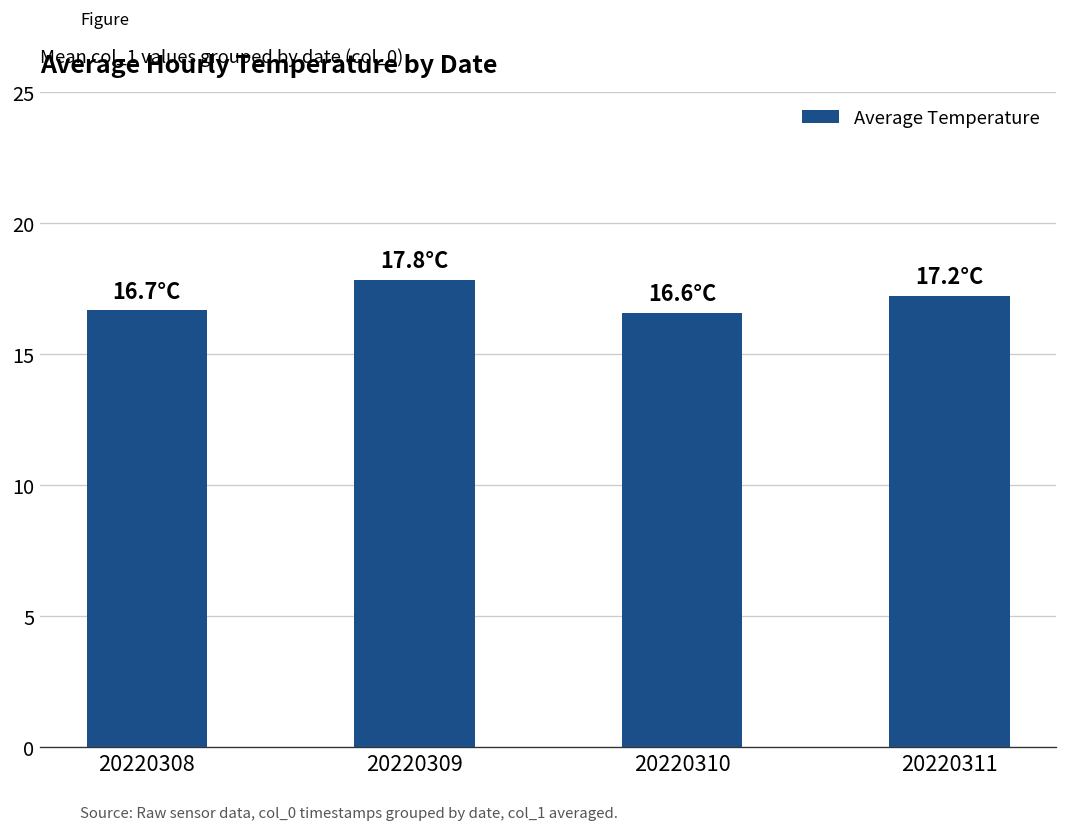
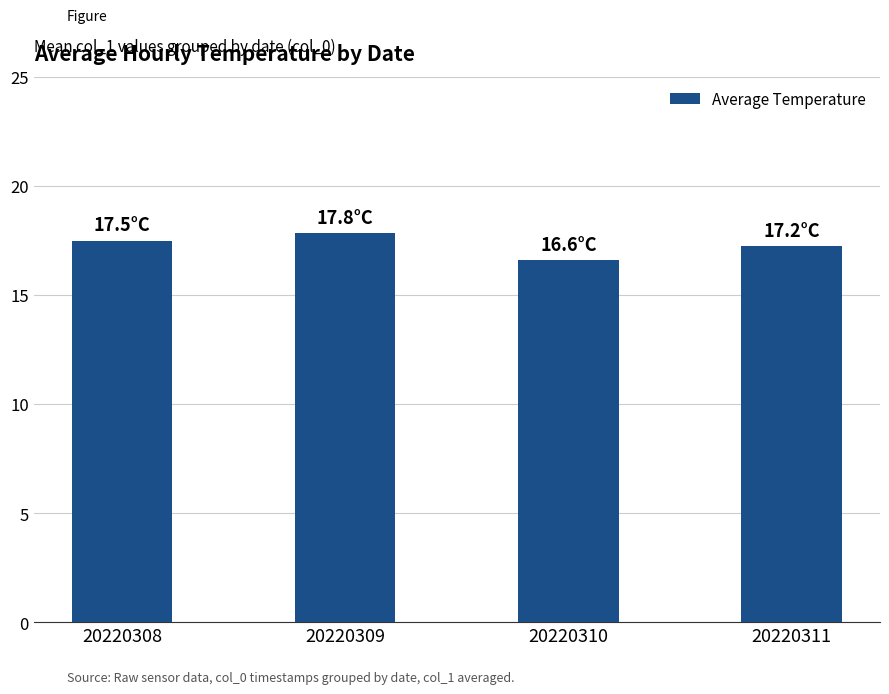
20220308: 16.7°C -> 17.5°C
